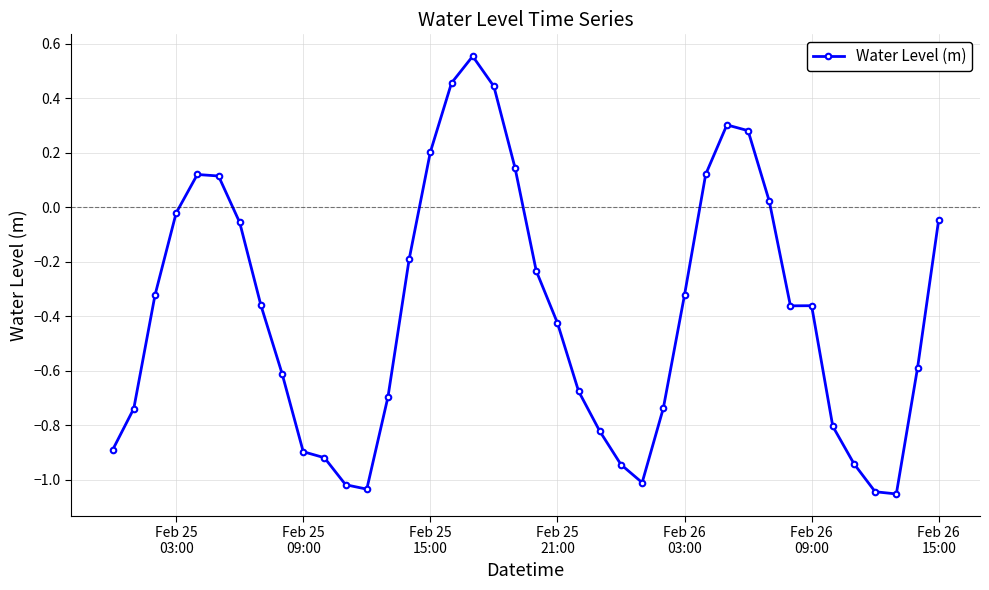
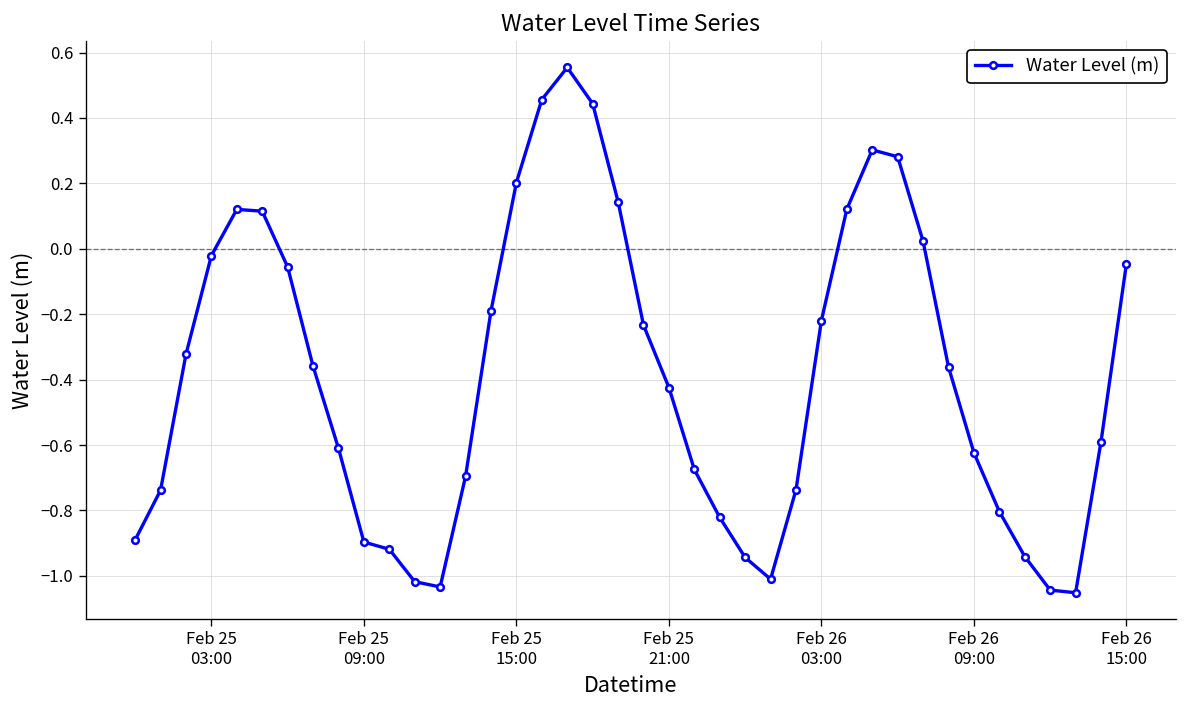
Feb 26 03:00: -0.32 -> -0.22
Feb 26 09:00: -0.36 -> -0.62
